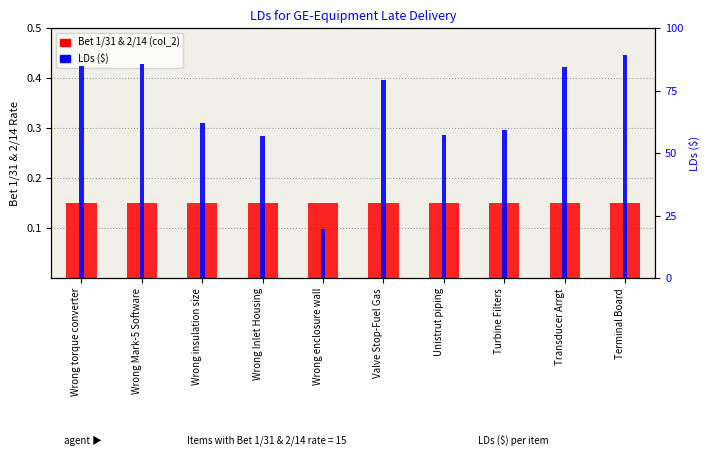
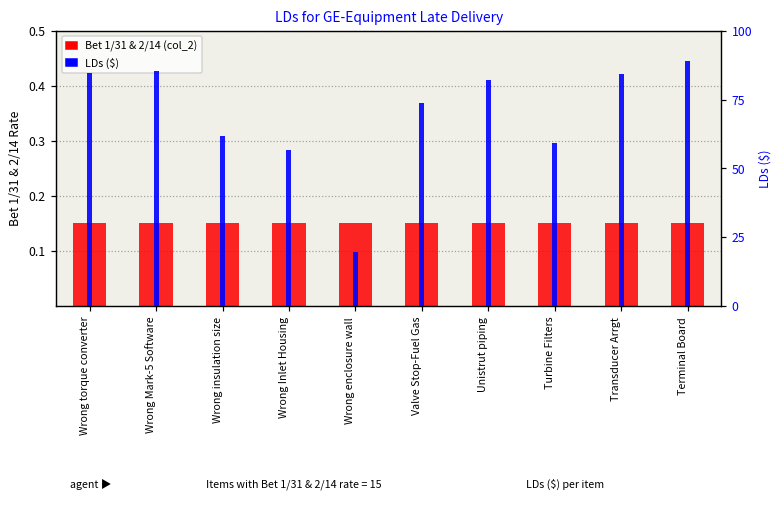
LDs ($), Valve Stop-Fuel Gas: 79 -> 74
LDs ($), Unistrut piping: 57 -> 82
